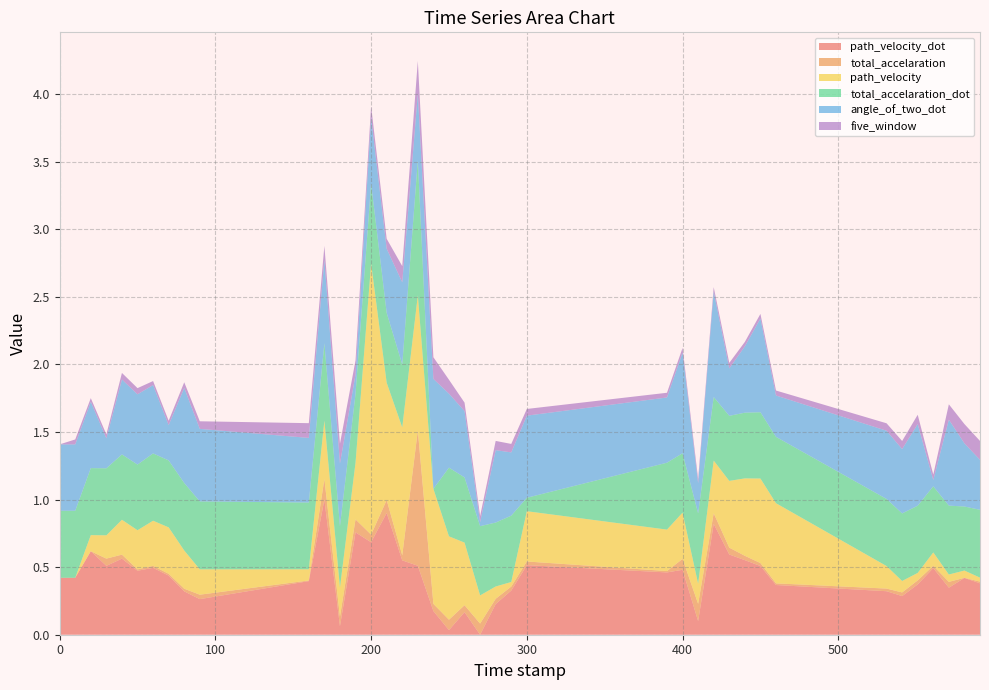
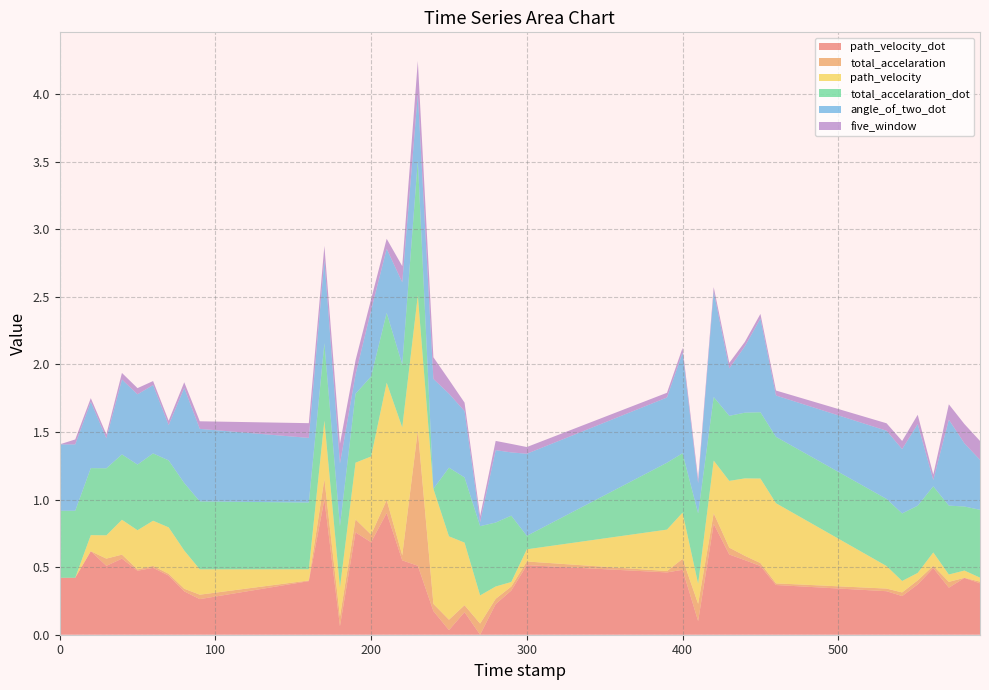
path_velocity, 200: 2.01 -> 0.58
path_velocity, 300: 0.37 -> 0.09
